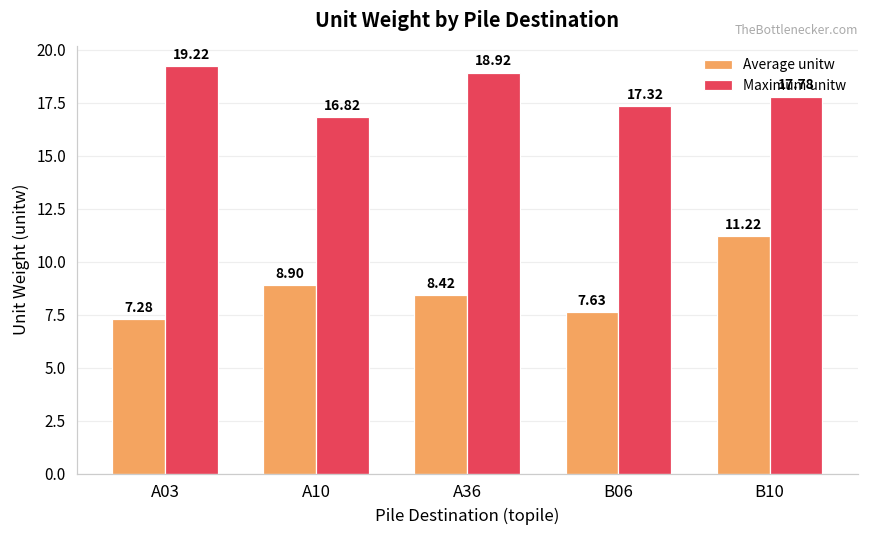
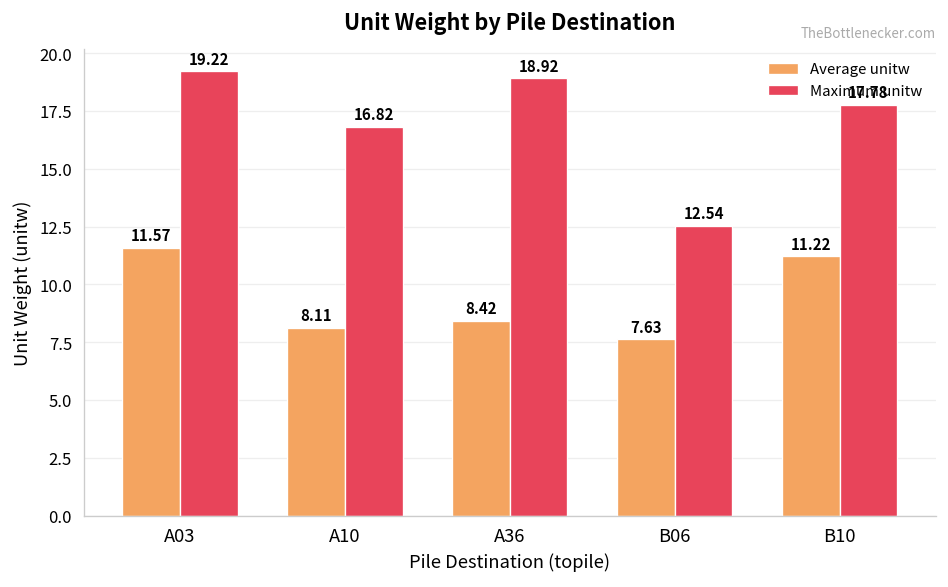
Average unitw, A03: 7.28 -> 11.57
Average unitw, A10: 8.90 -> 8.11
Maximum unitw, B06: 17.32 -> 12.54
